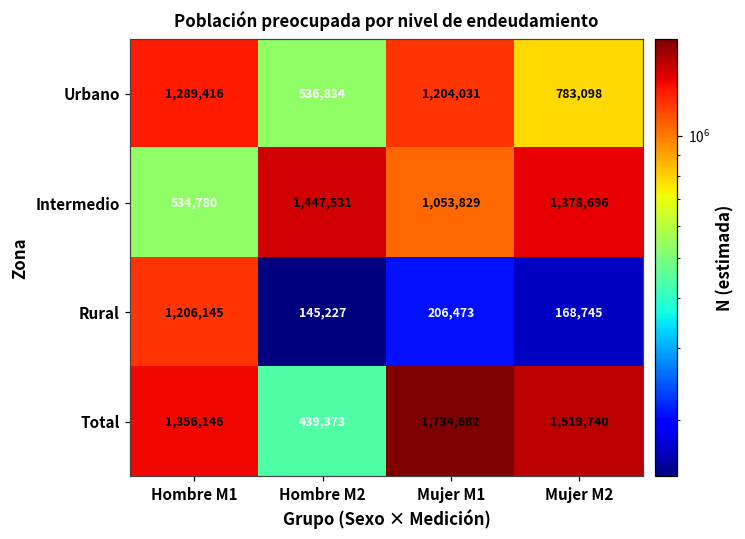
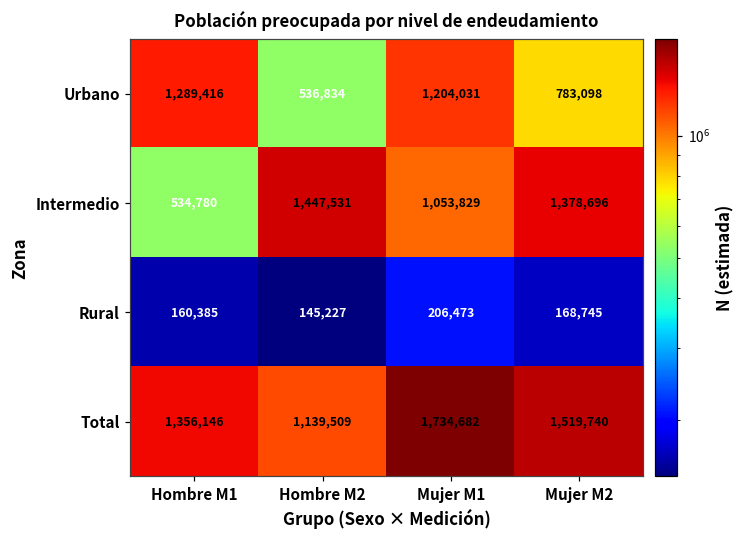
Rural, Hombre M1: 1,206,145 -> 160,385
Total, Hombre M2: 439,373 -> 1,139,509
